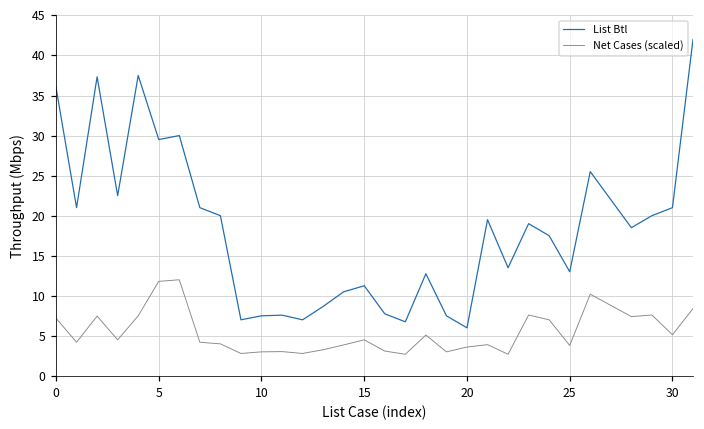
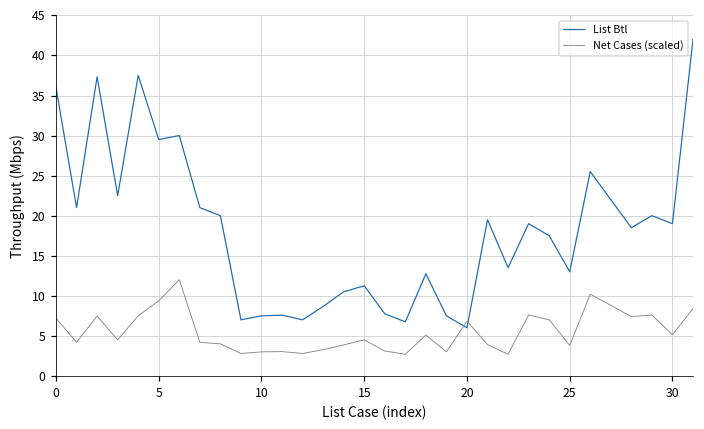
Net Cases (scaled), 5: 12 -> 9
Net Cases (scaled), 20: 4 -> 7
List Btl, 30: 21 -> 19
